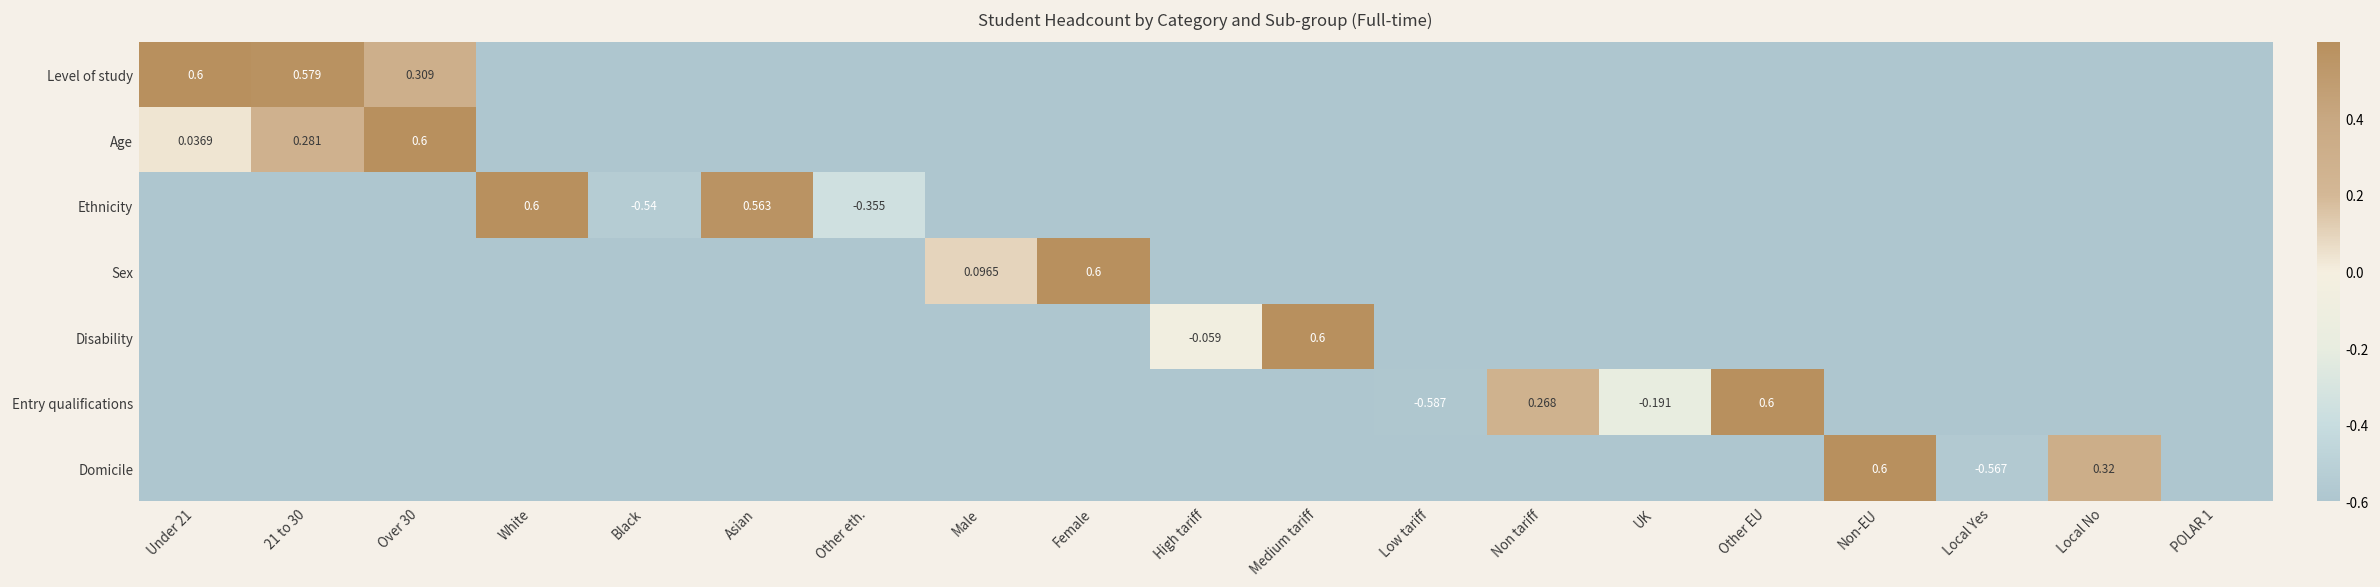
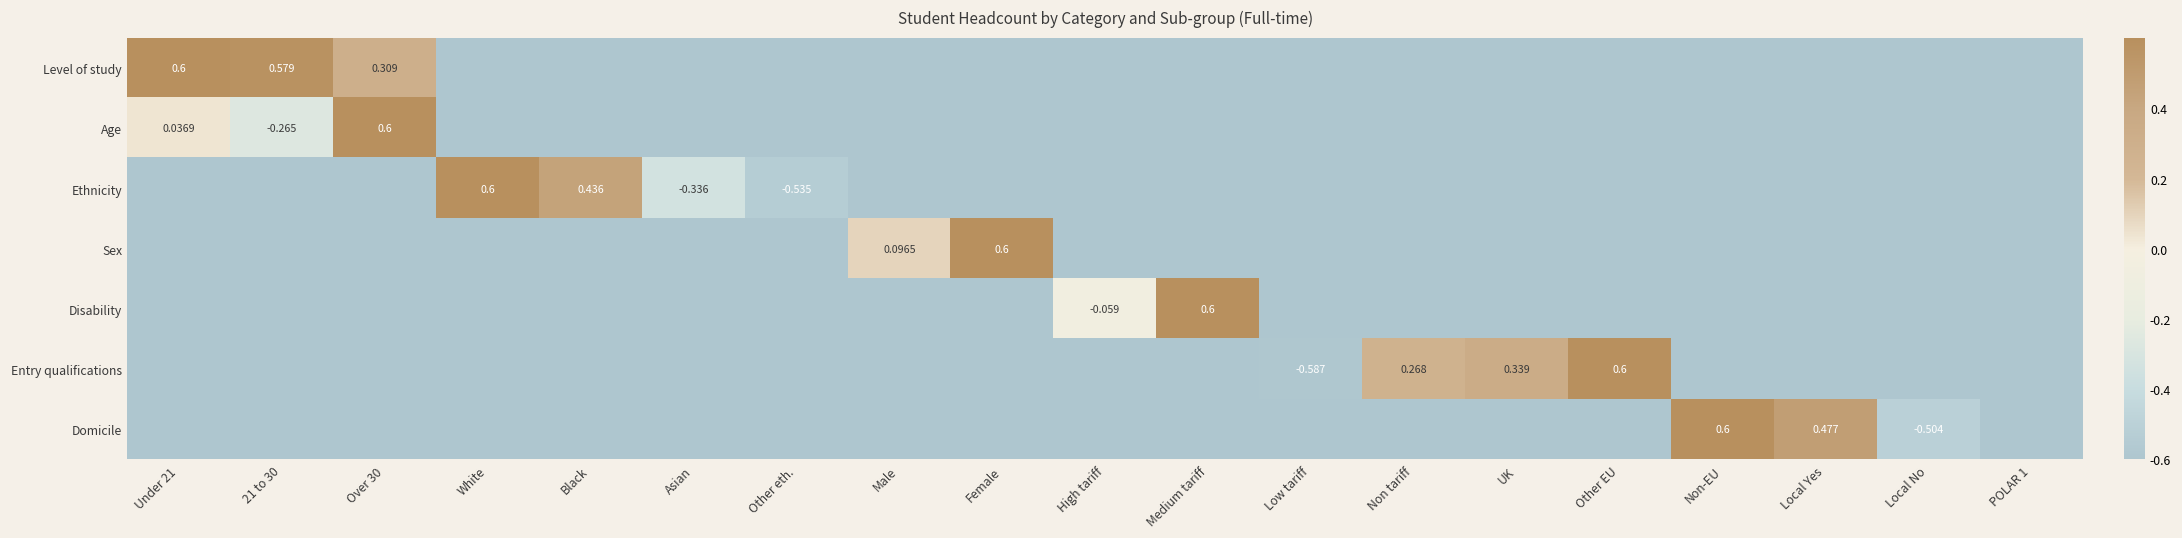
Age, 21 to 30: 0.281 -> -0.265
Ethnicity, Black: -0.54 -> 0.436
Ethnicity, Asian: 0.563 -> -0.336
Ethnicity, Other eth.: -0.355 -> -0.535
Entry qualifications, UK: -0.191 -> 0.339
Domicile, Local Yes: -0.567 -> 0.477
Domicile, Local No: 0.32 -> -0.504
